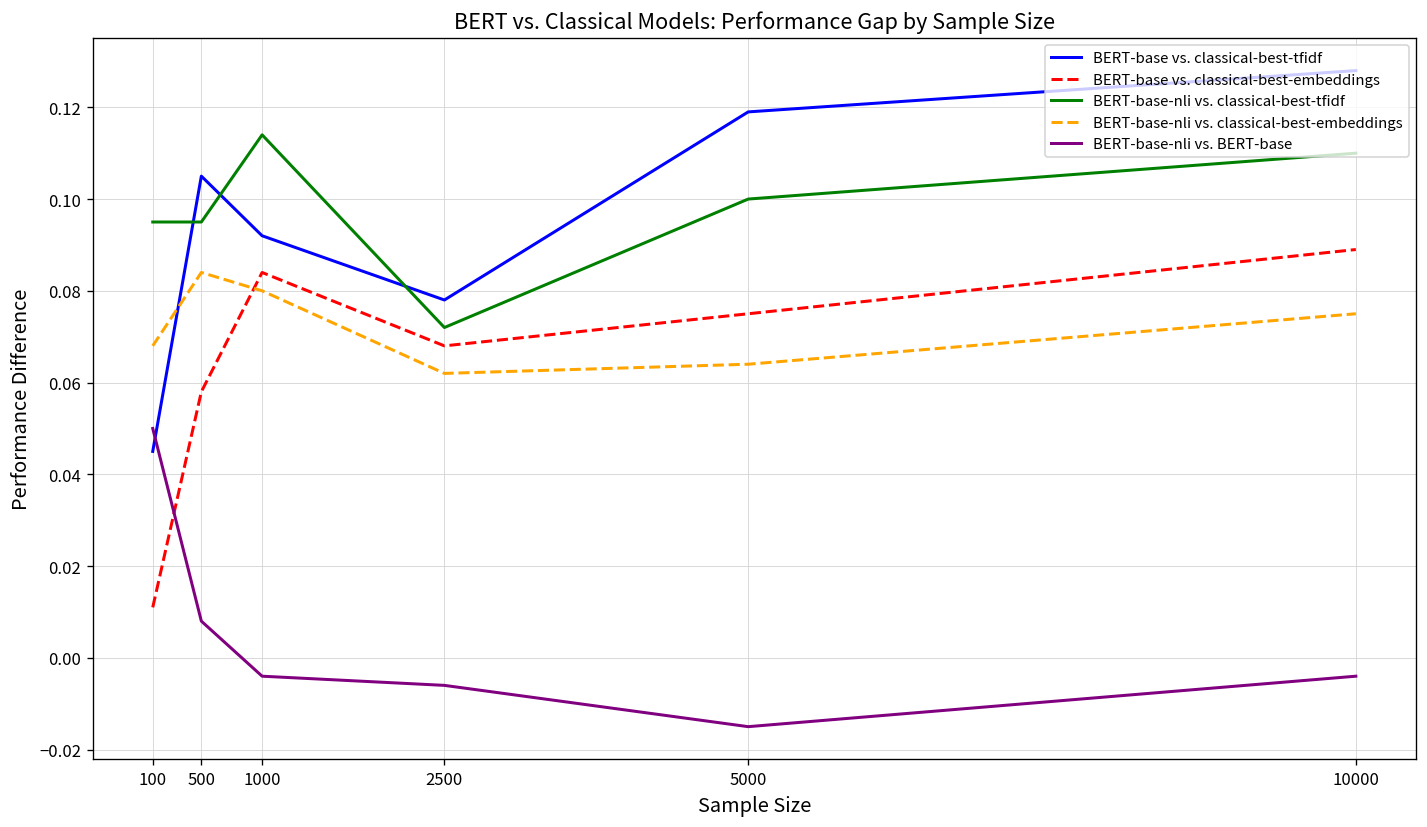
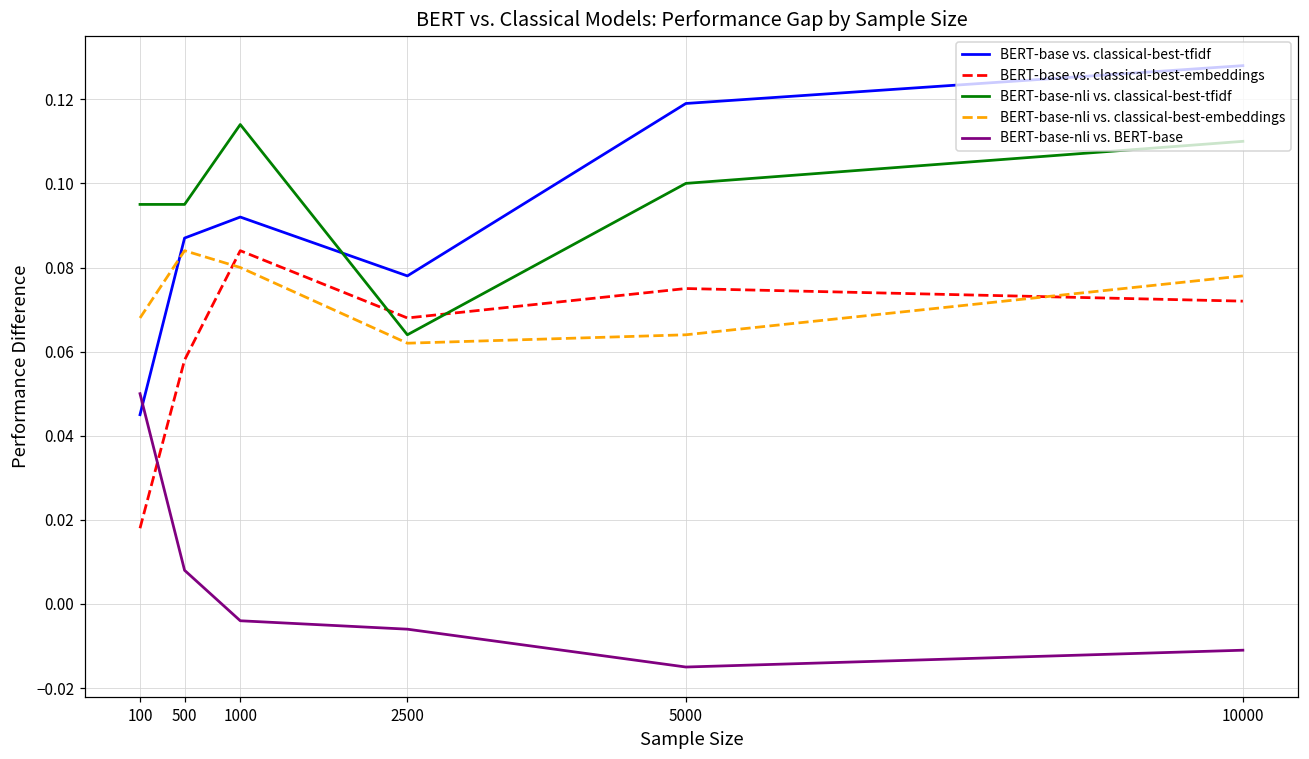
BERT-base vs. classical-best-embeddings, 100: 0.011 -> 0.018
BERT-base vs. classical-best-tfidf, 500: 0.105 -> 0.087
BERT-base-nli vs. classical-best-tfidf, 2500: 0.072 -> 0.064
BERT-base vs. classical-best-embeddings, 10000: 0.089 -> 0.072
BERT-base-nli vs. classical-best-embeddings, 10000: 0.075 -> 0.078
BERT-base-nli vs. BERT-base, 10000: -0.004 -> -0.011
